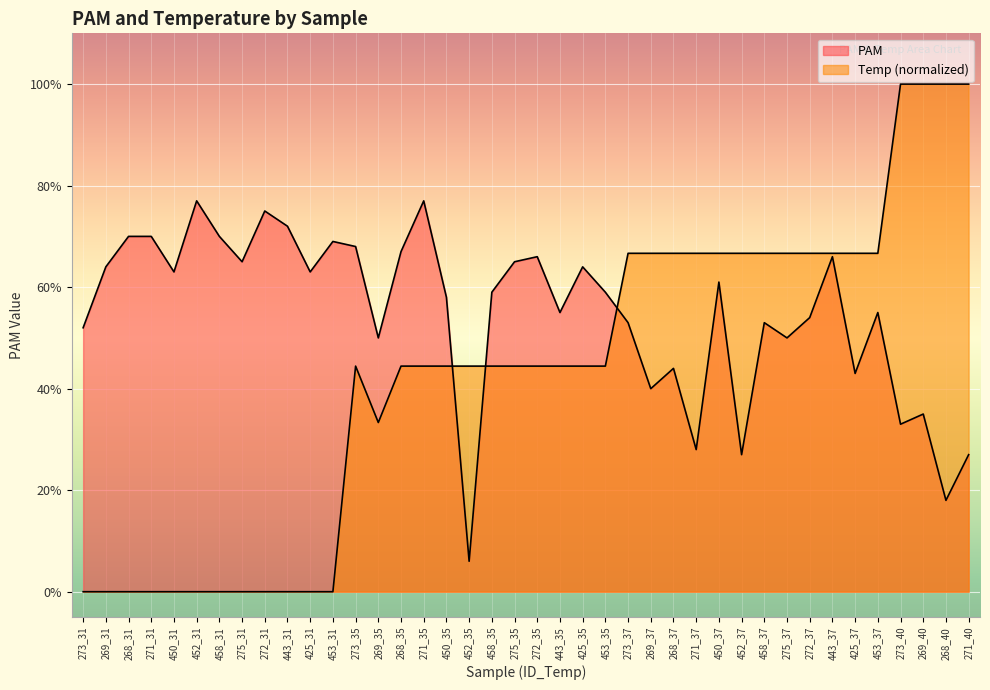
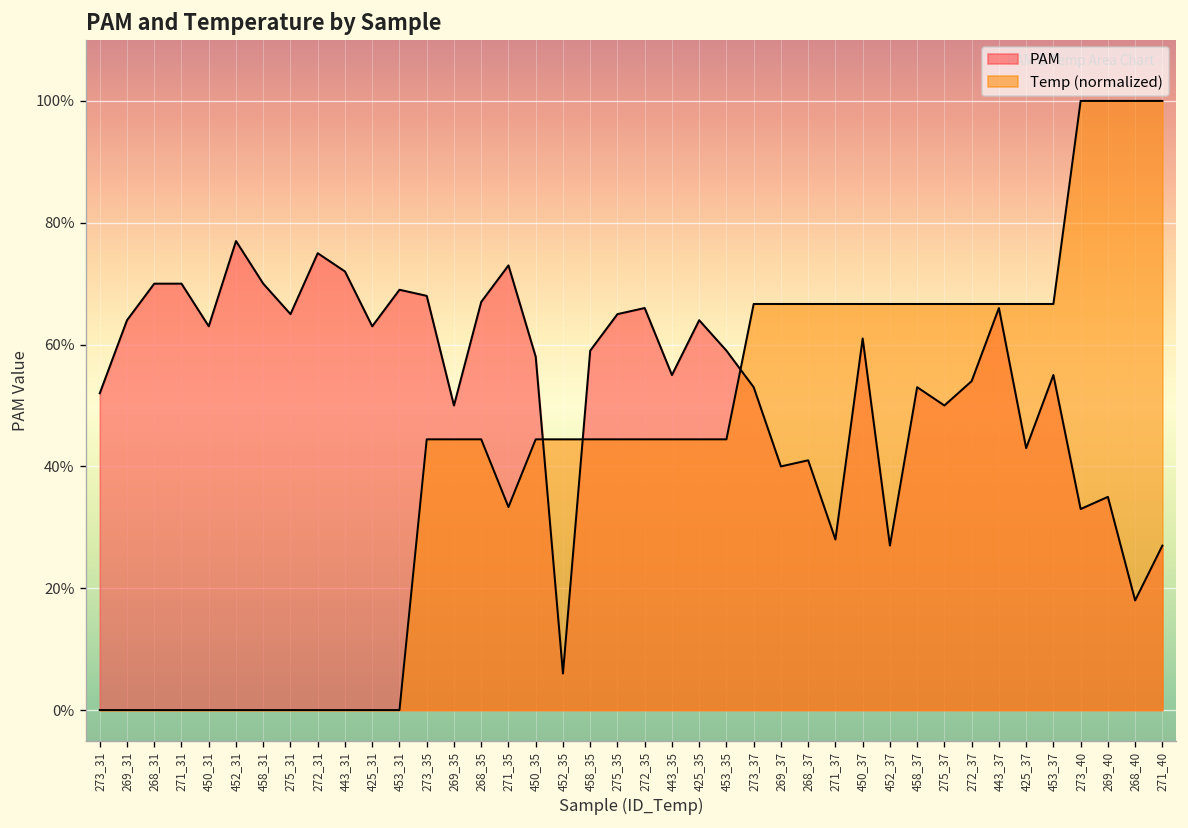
Temp (normalized), 269_35: 33% -> 44%
PAM, 271_35: 77% -> 73%
Temp (normalized), 271_35: 44% -> 33%
PAM, 268_37: 44% -> 41%
